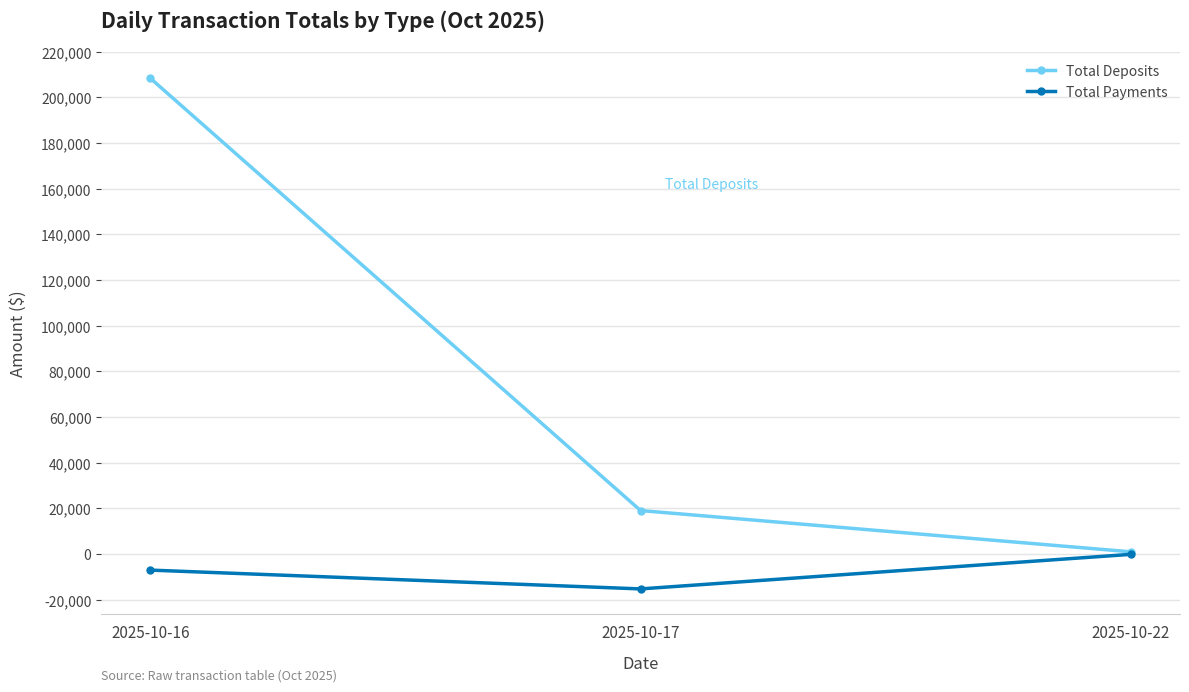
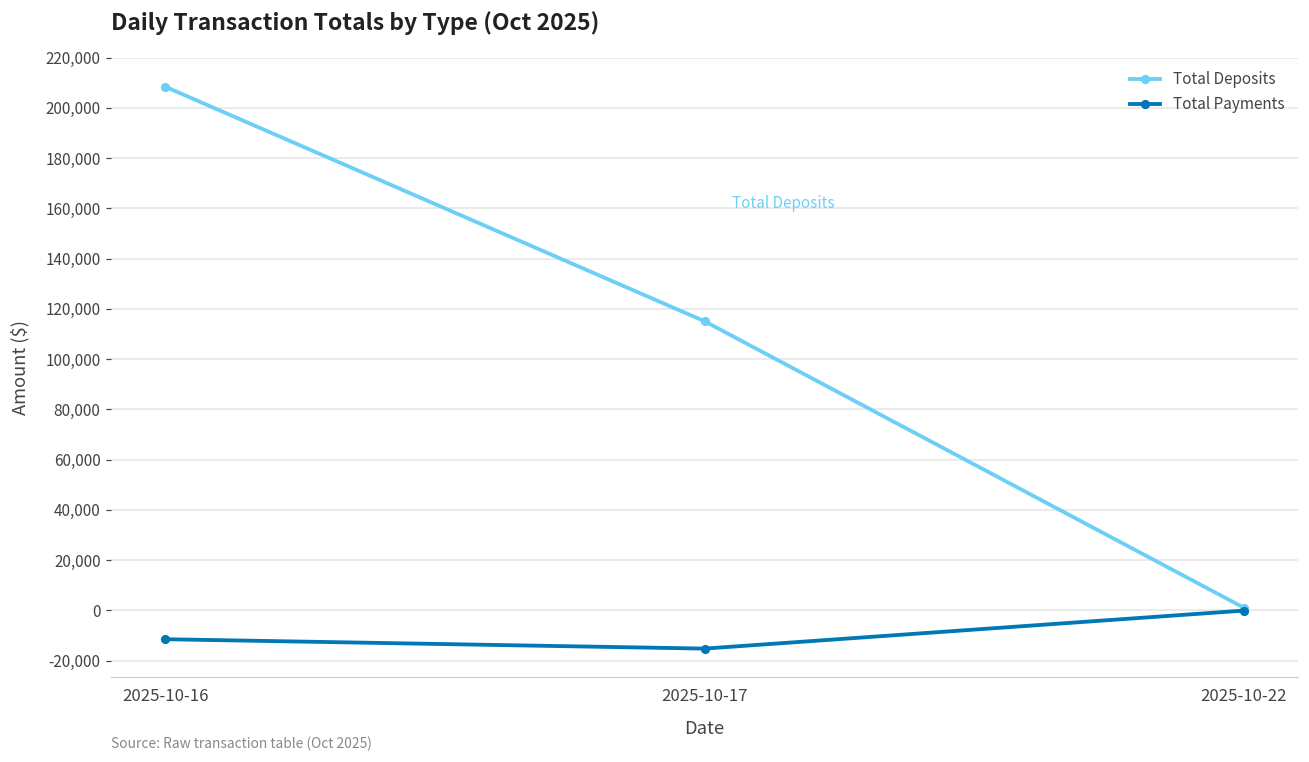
Total Payments, 2025-10-16: -7,000 -> -12,000
Total Deposits, 2025-10-17: 19,000 -> 115,000
